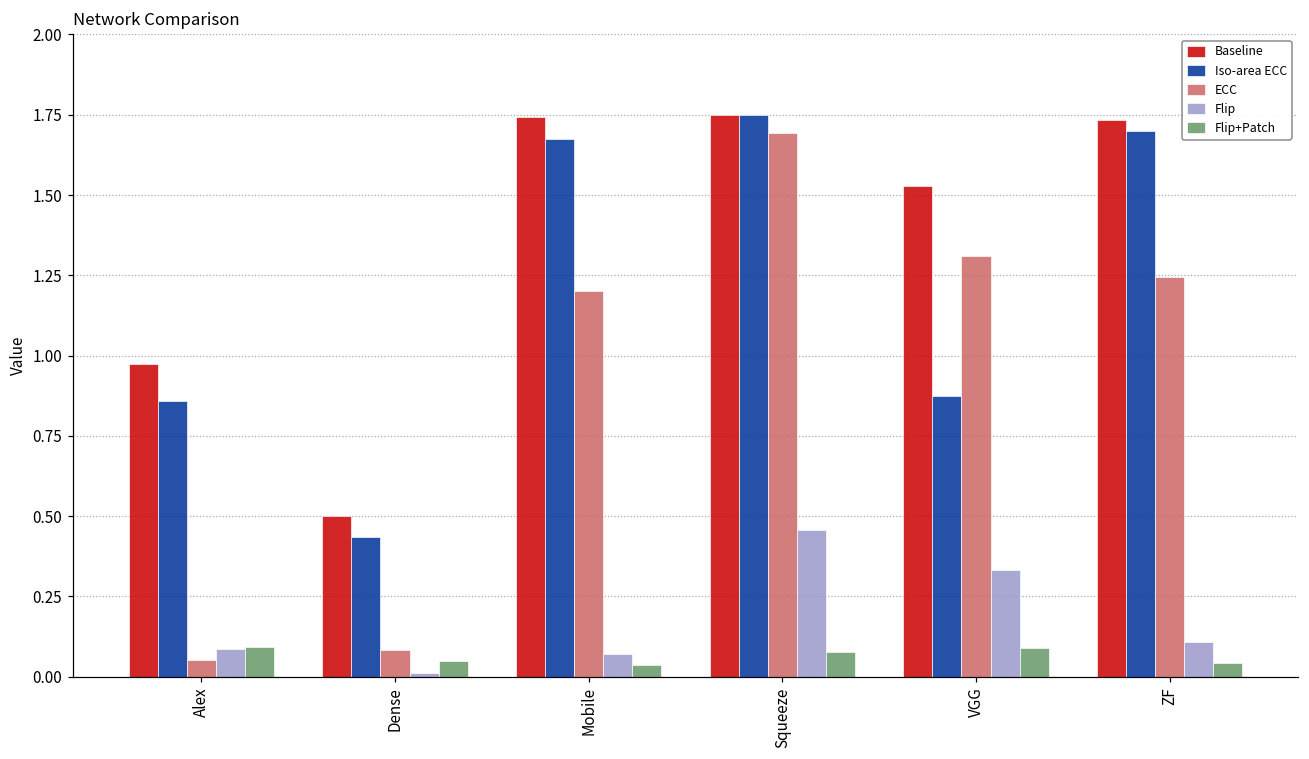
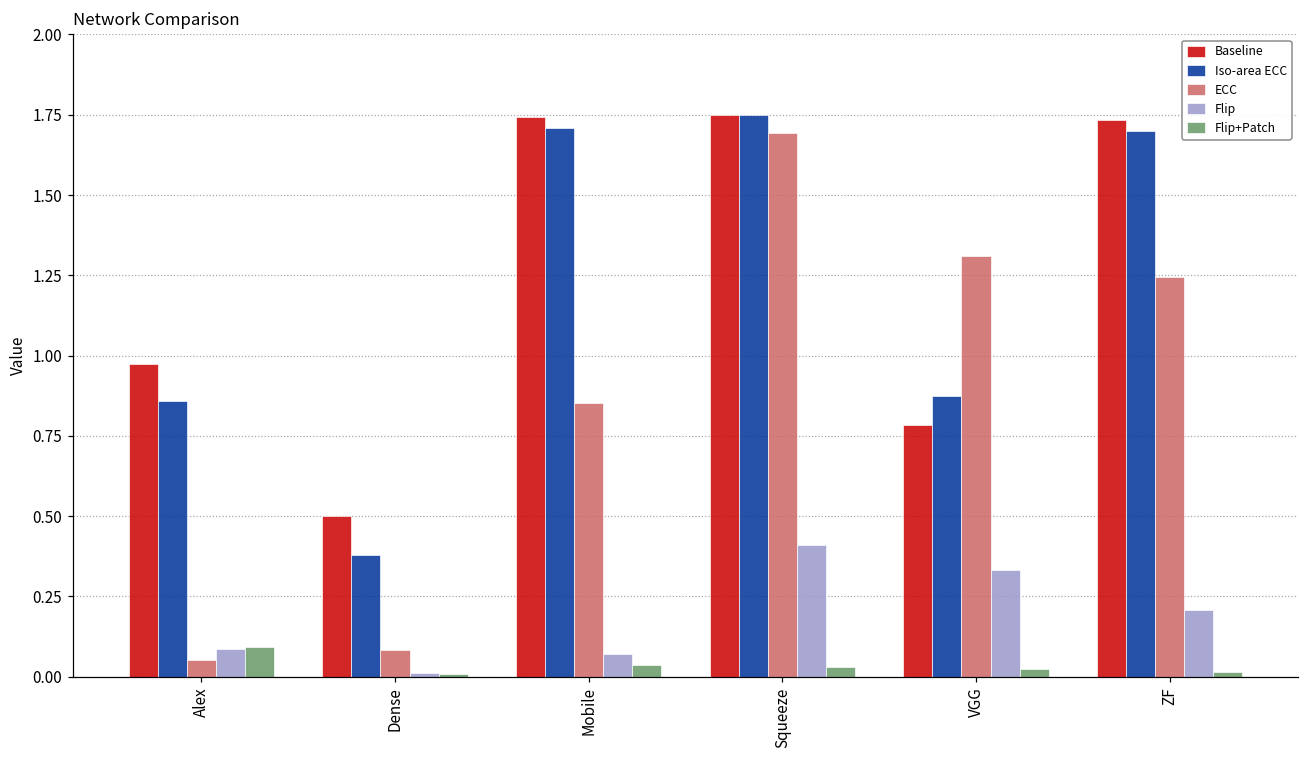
Iso-area ECC, Dense: 0.43 -> 0.38
Flip+Patch, Dense: 0.05 -> 0.01
Iso-area ECC, Mobile: 1.68 -> 1.71
ECC, Mobile: 1.20 -> 0.85
Flip, Squeeze: 0.46 -> 0.41
Flip+Patch, Squeeze: 0.08 -> 0.03
Baseline, VGG: 1.53 -> 0.78
Flip+Patch, VGG: 0.09 -> 0.02
Flip, ZF: 0.11 -> 0.21
Flip+Patch, ZF: 0.04 -> 0.01
